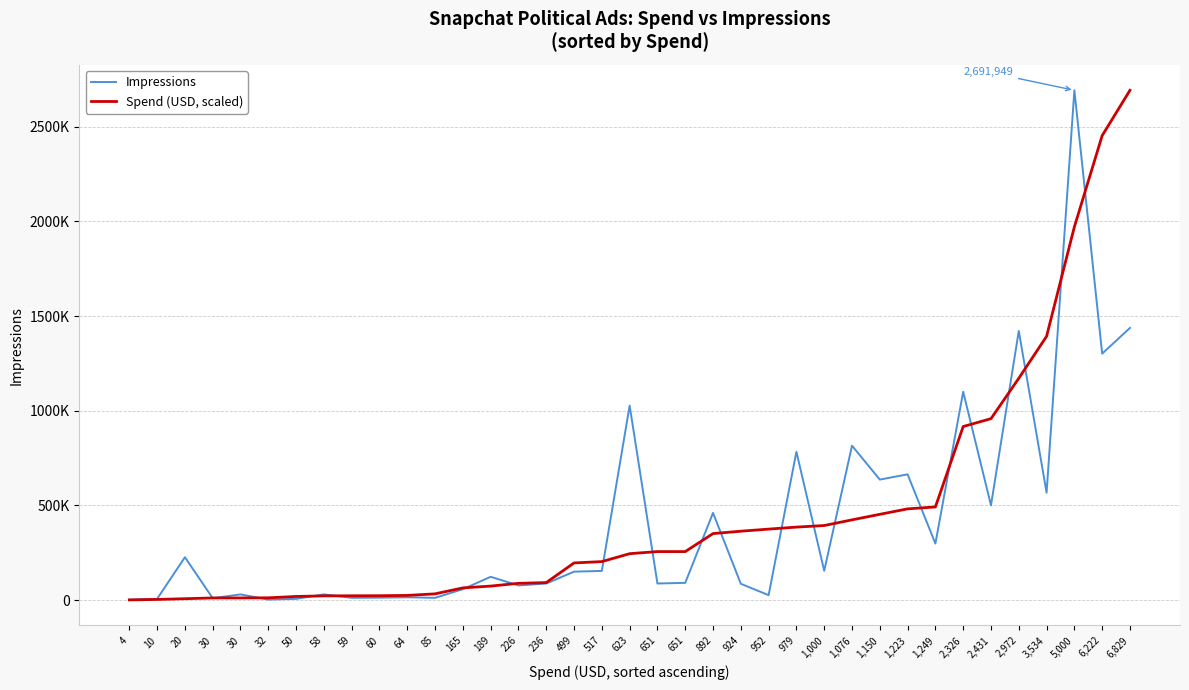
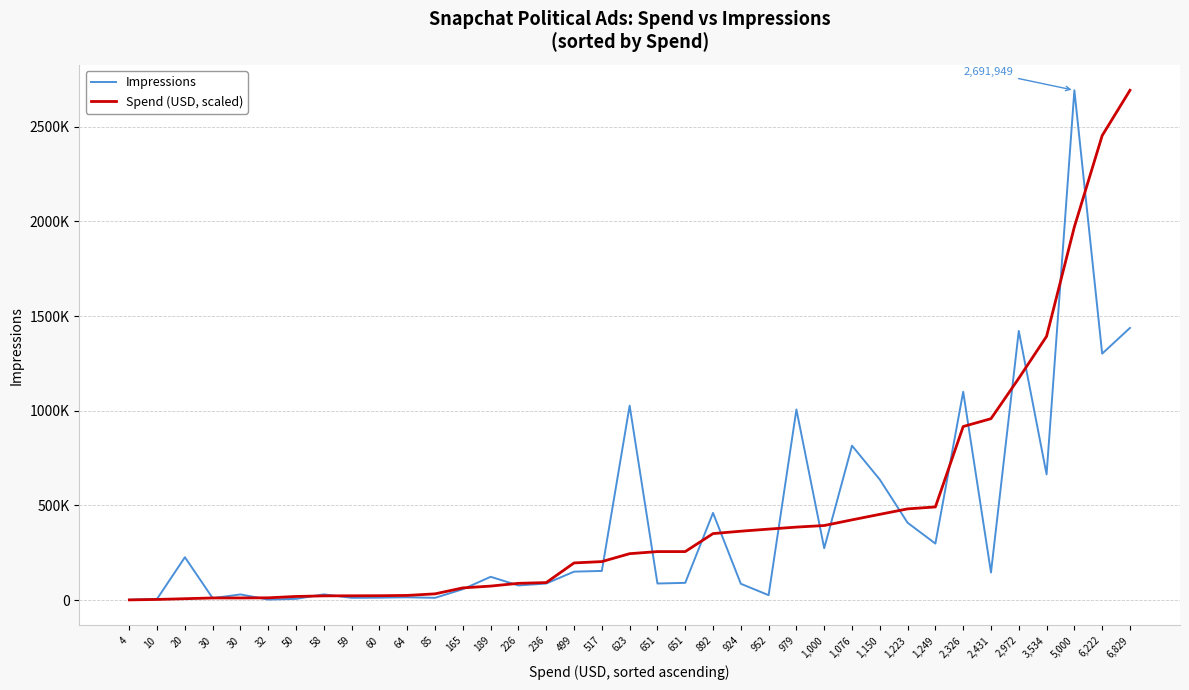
Impressions, 979: 780000 -> 1010000
Impressions, 1,000: 160000 -> 270000
Impressions, 1,223: 660000 -> 410000
Impressions, 2,431: 500000 -> 150000
Impressions, 3,534: 570000 -> 660000
